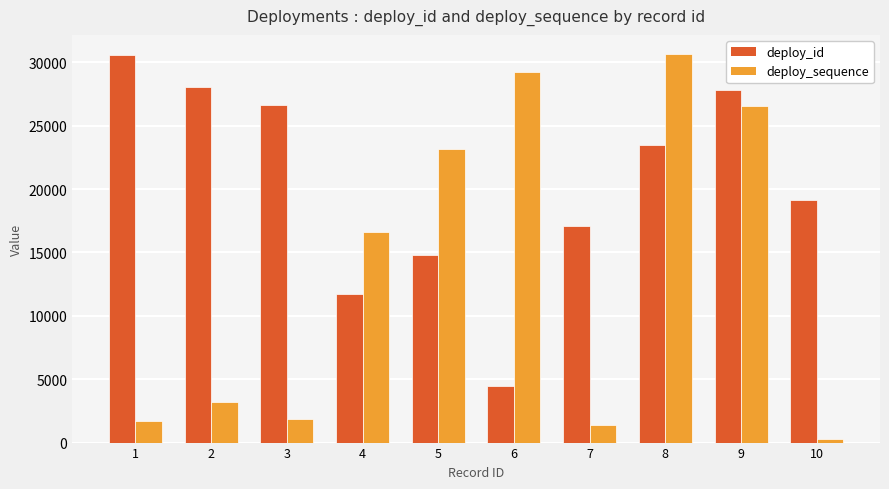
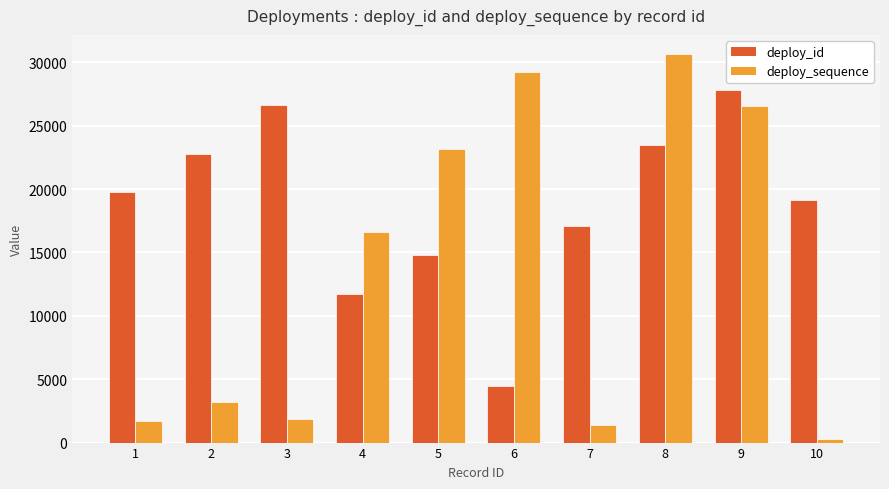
deploy_id, 1: 30500 -> 19800
deploy_id, 2: 28100 -> 22800
